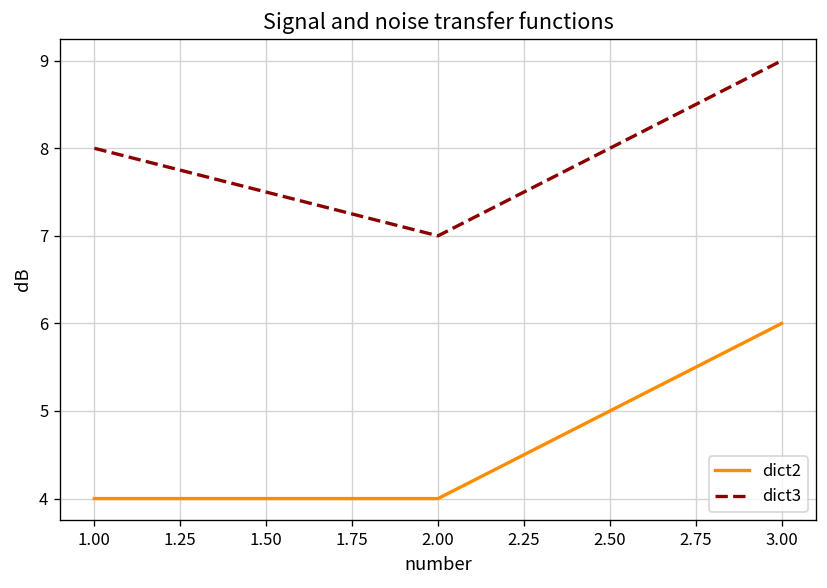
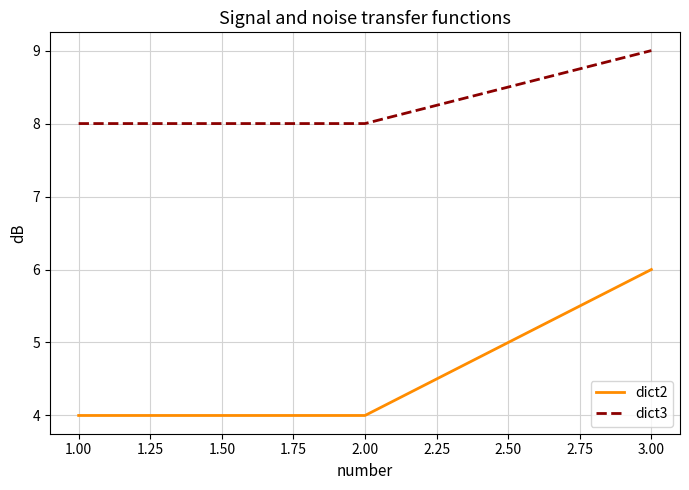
dict3, 2.00: 7 -> 8
